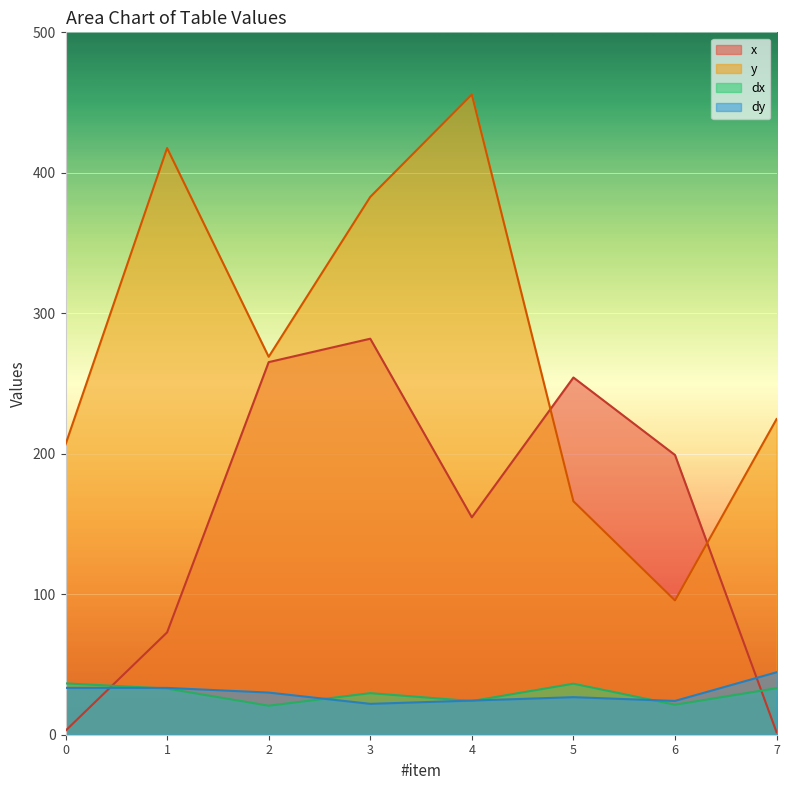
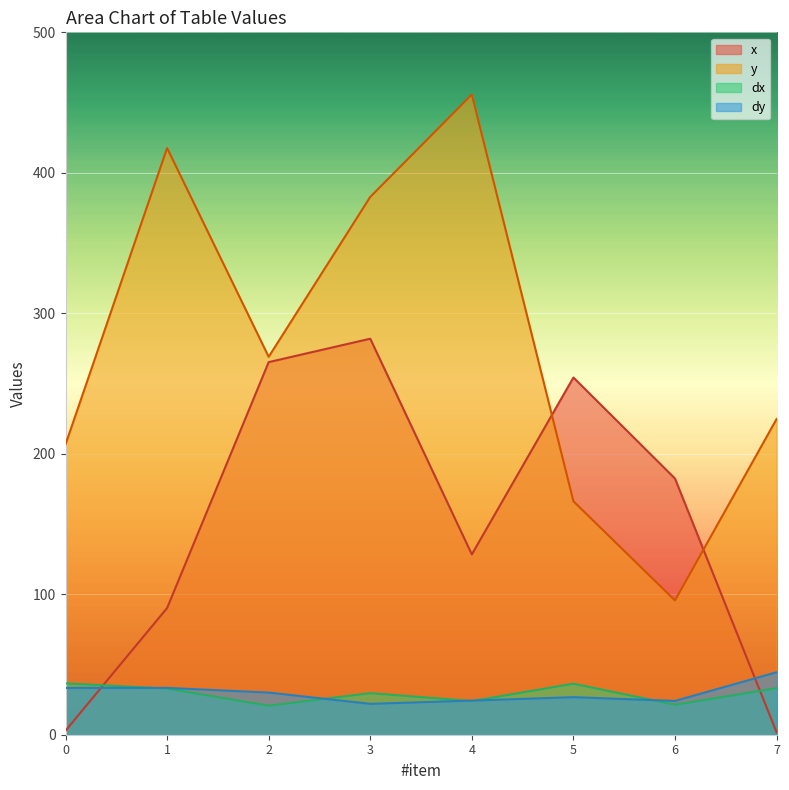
x, 1: 73 -> 90
x, 4: 155 -> 128
x, 6: 199 -> 182
